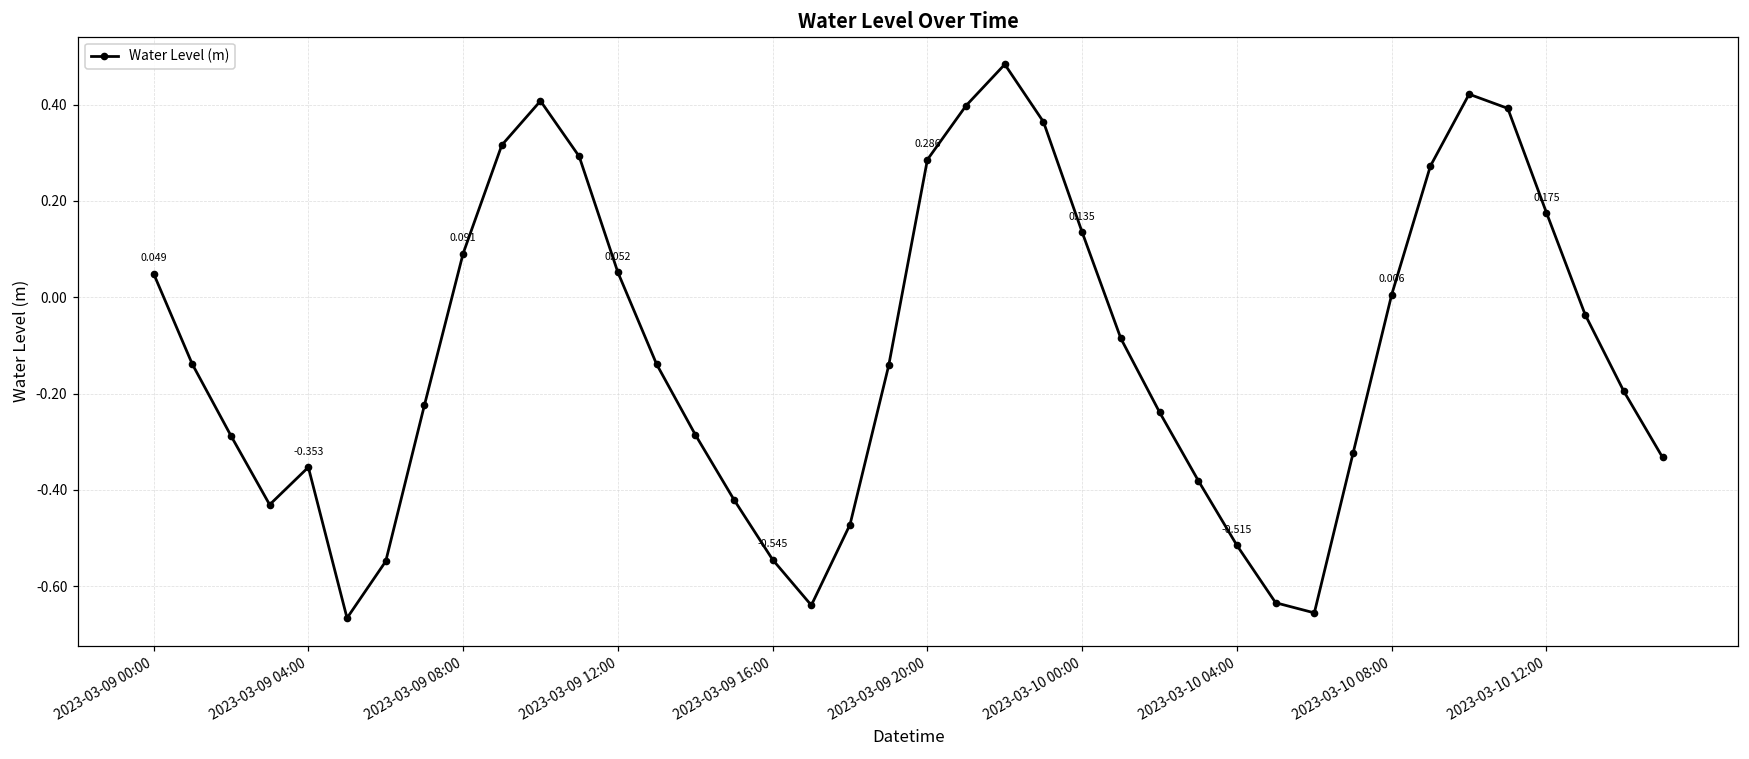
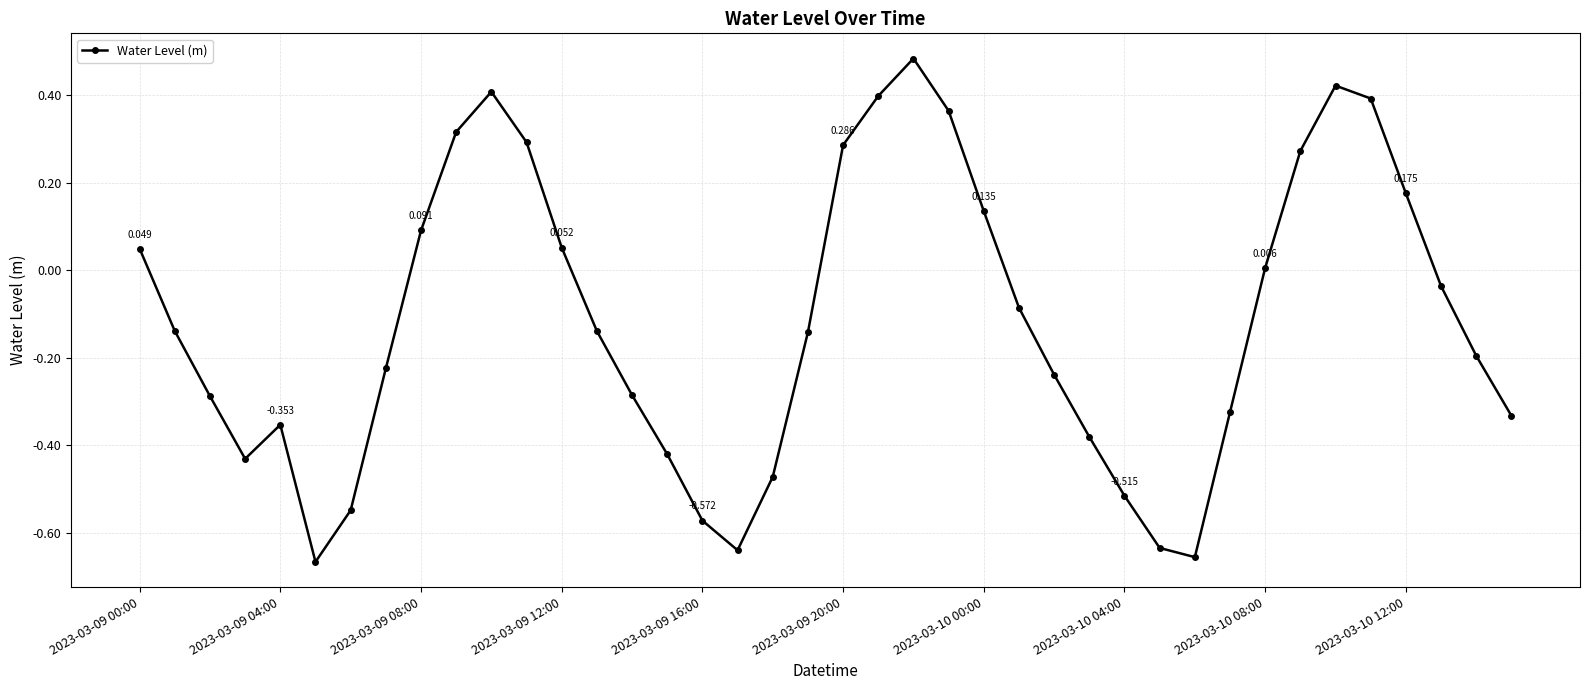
2023-03-09 16:00: -0.545 -> -0.572
